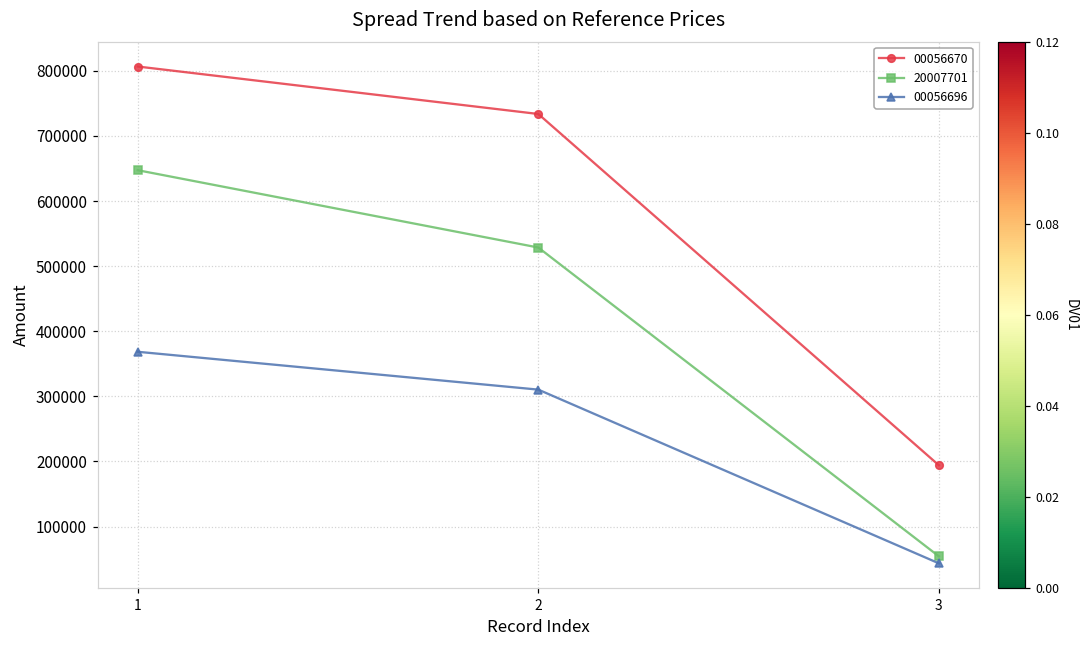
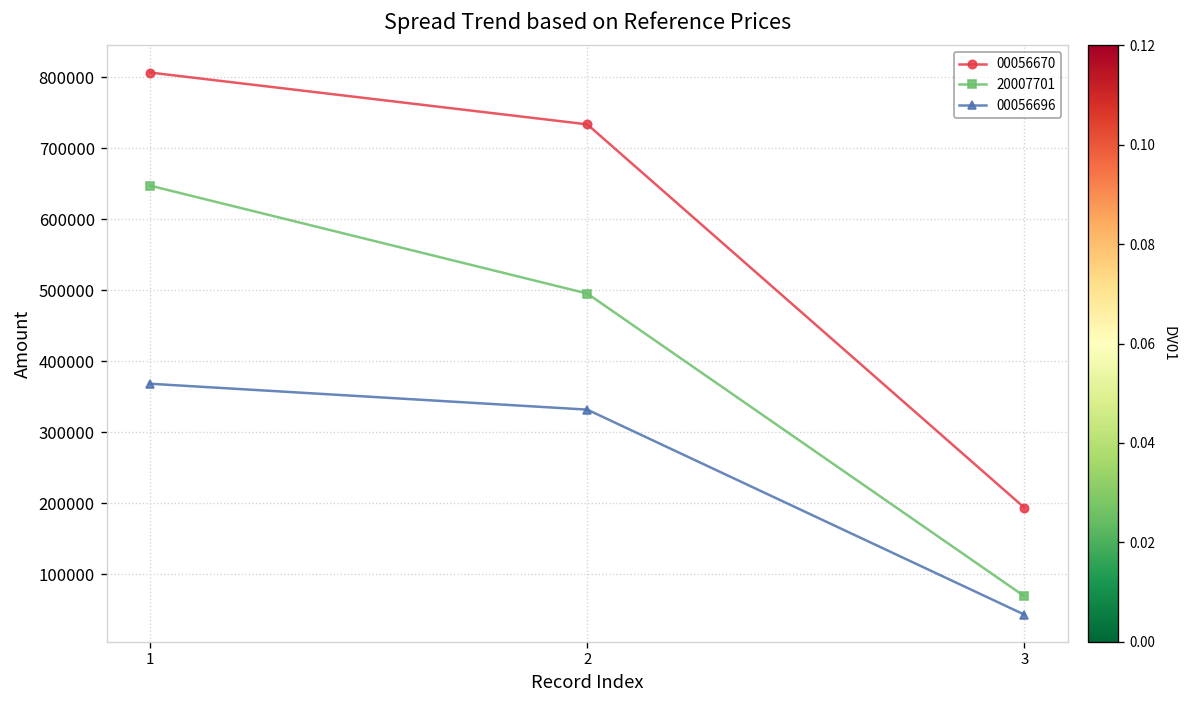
20007701, 2: 530000 -> 500000
00056696, 2: 310000 -> 330000
20007701, 3: 50000 -> 70000
